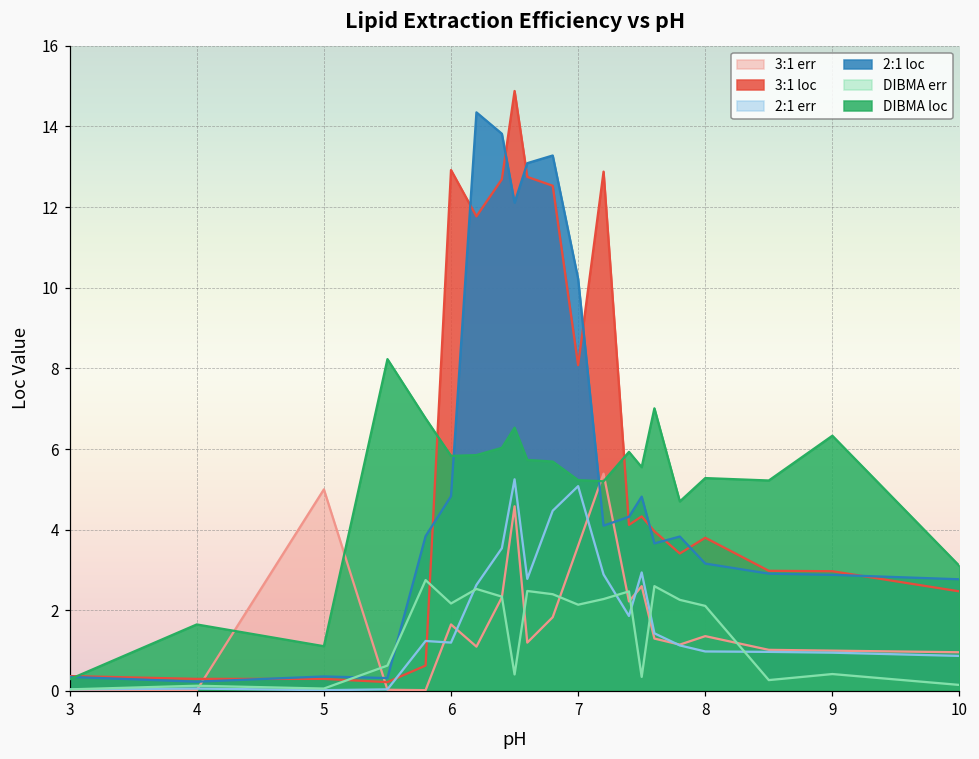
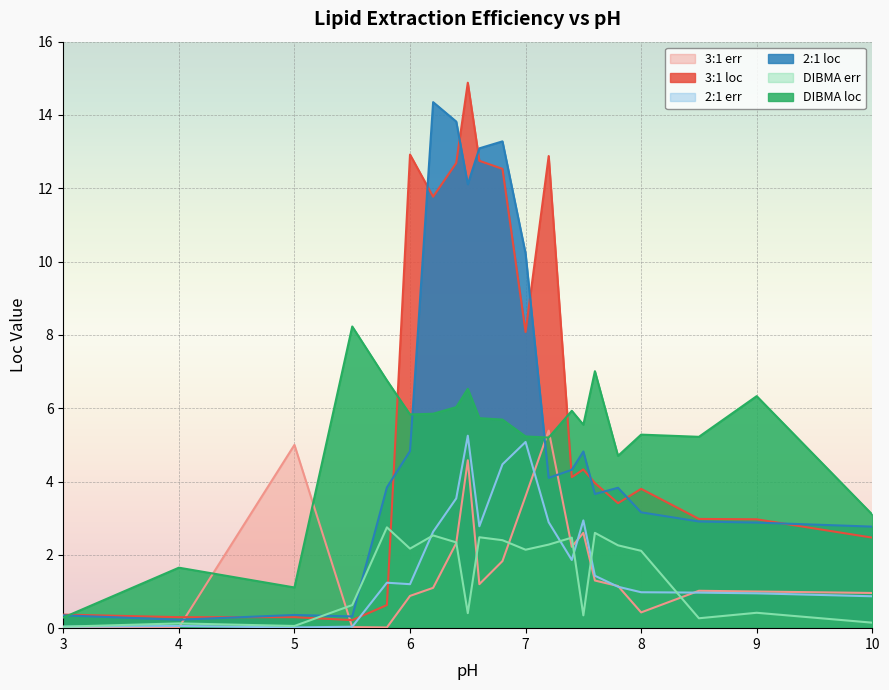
3:1 err, 6: 1.7 -> 0.9
3:1 err, 8: 1.4 -> 0.4
